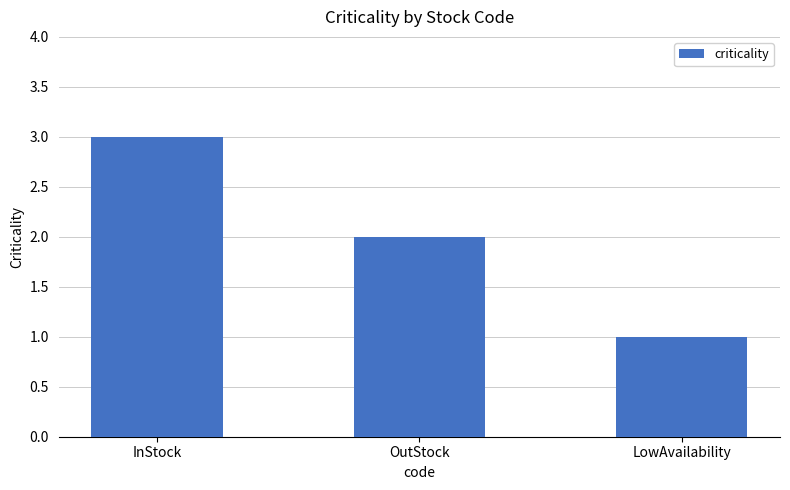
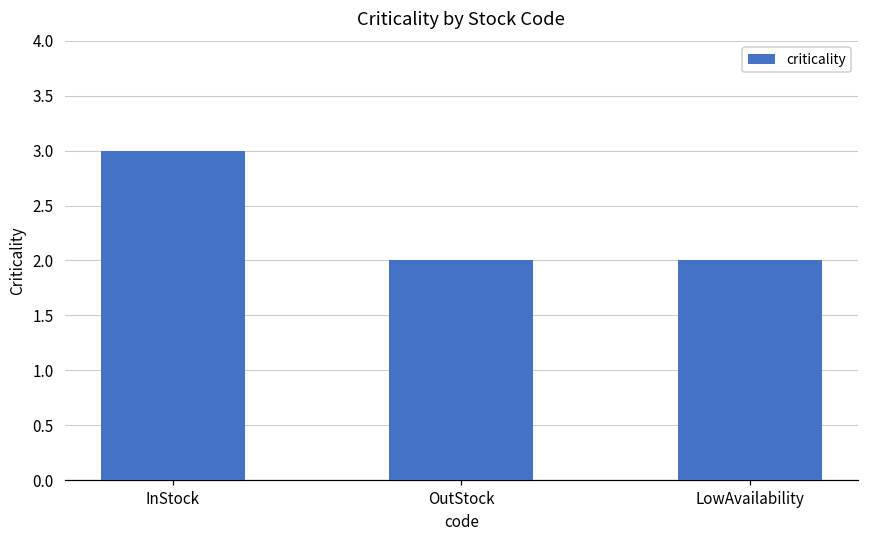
LowAvailability: 1 -> 2
